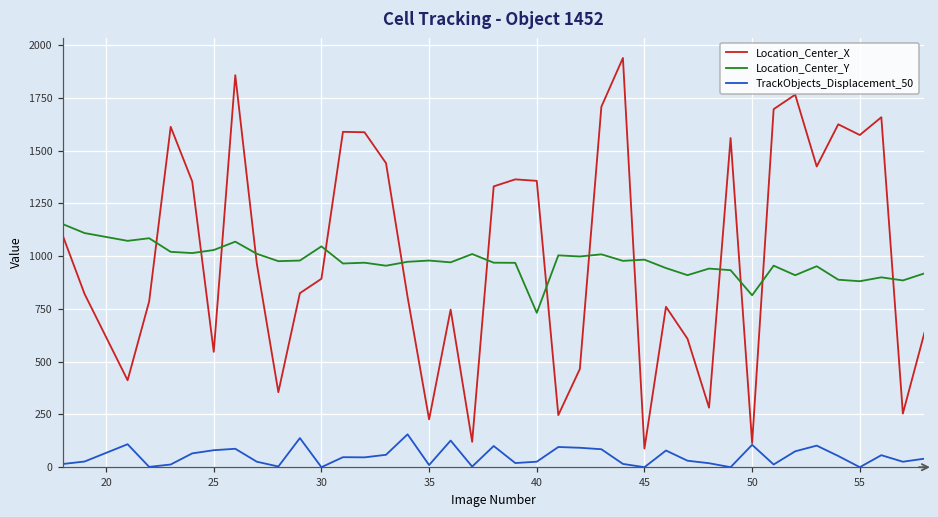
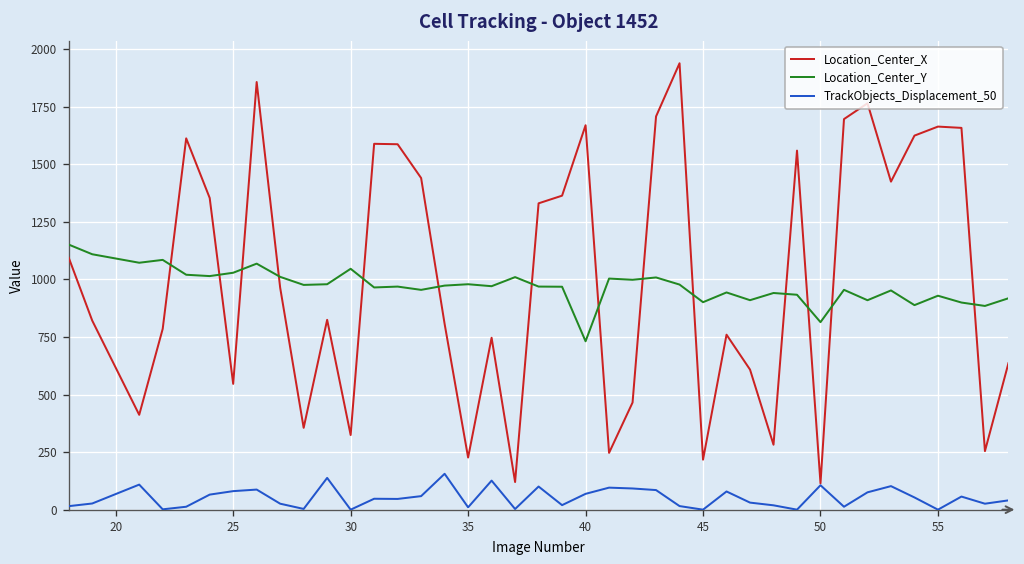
Location_Center_X, 30: 890 -> 320
Location_Center_X, 40: 1360 -> 1670
TrackObjects_Displacement_50, 40: 30 -> 70
Location_Center_X, 45: 90 -> 220
Location_Center_Y, 45: 980 -> 900
Location_Center_X, 55: 1570 -> 1660
Location_Center_Y, 55: 880 -> 930
